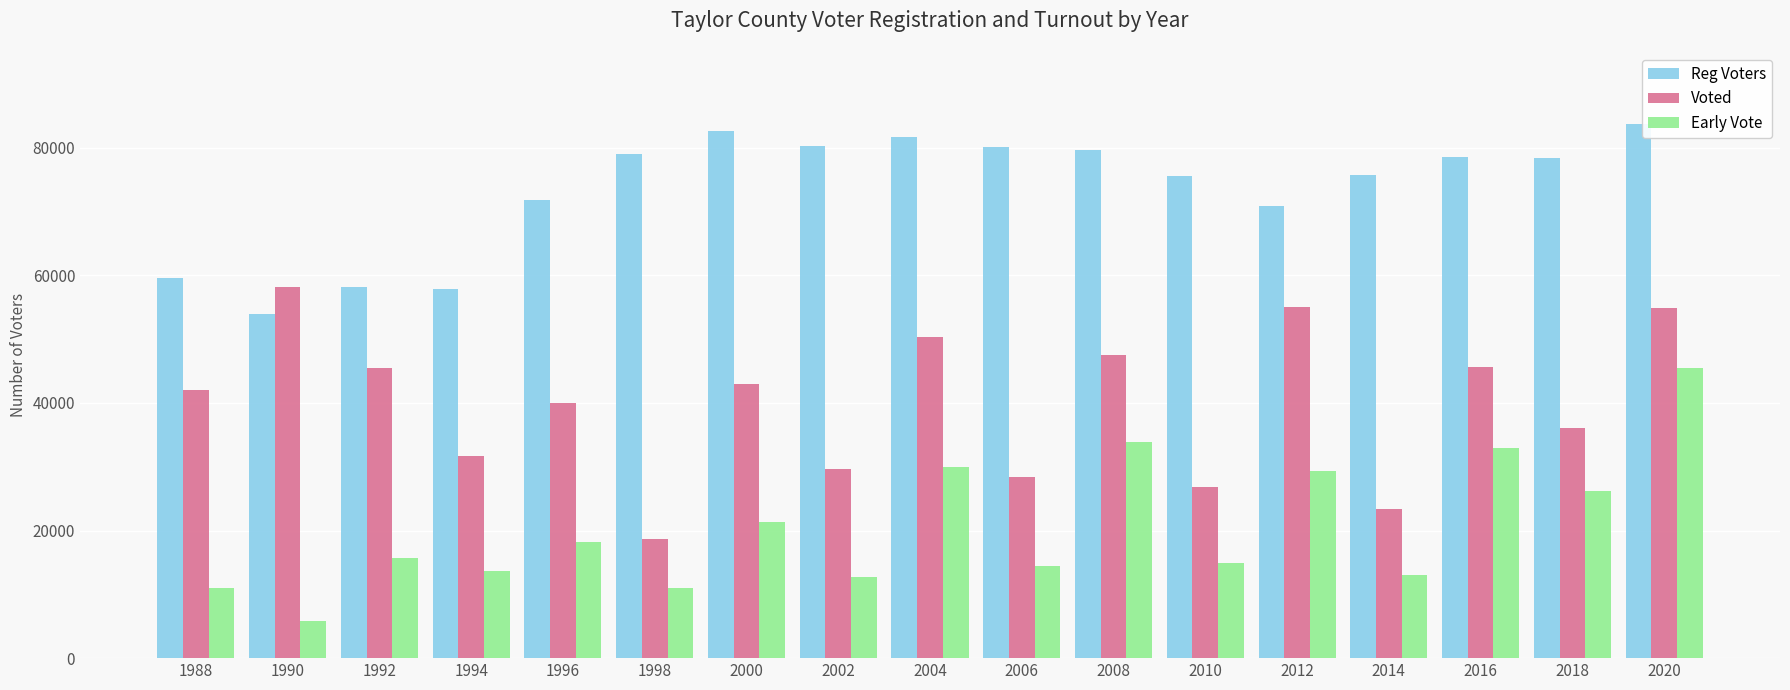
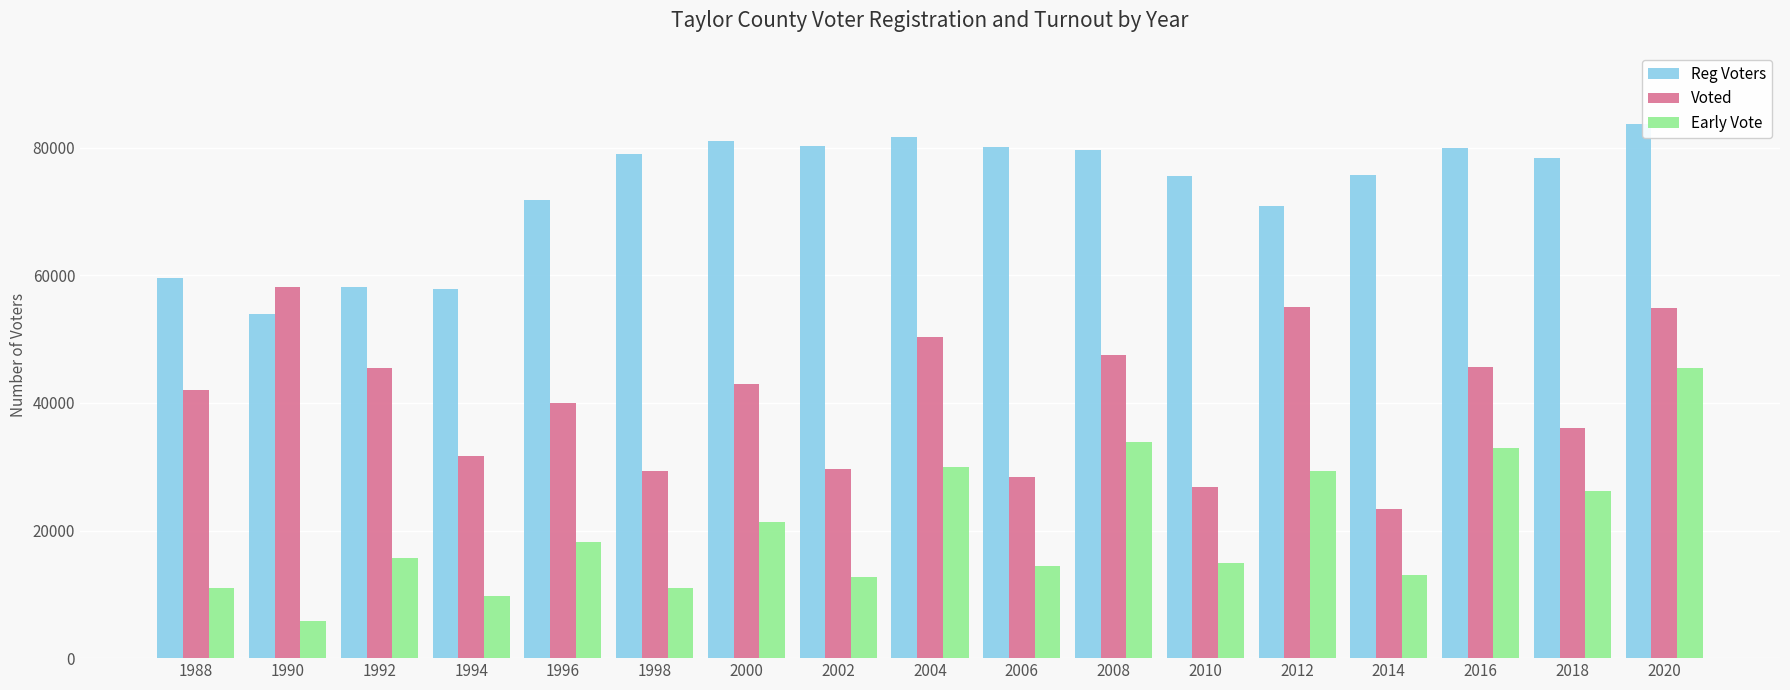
Early Vote, 1994: 14000 -> 10000
Voted, 1998: 19000 -> 29000
Reg Voters, 2000: 83000 -> 81000
Reg Voters, 2016: 79000 -> 80000
